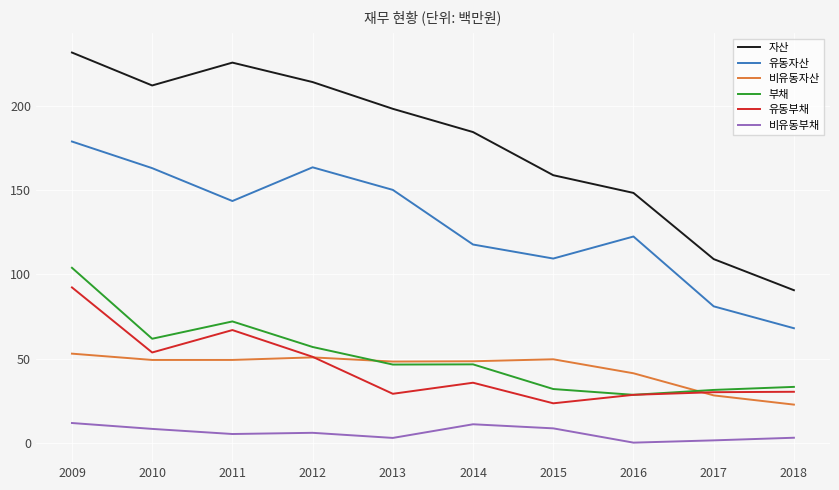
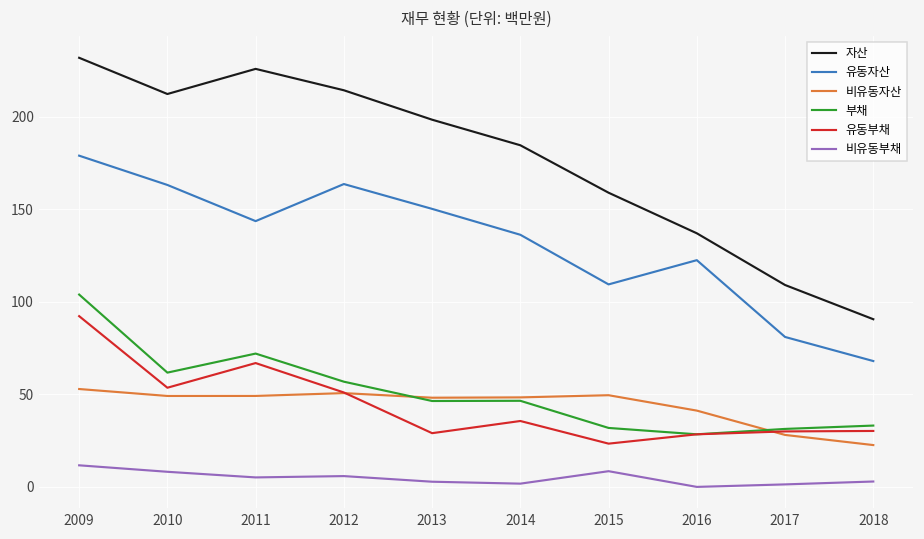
유동자산, 2014: 118 -> 136
비유동부채, 2014: 11 -> 2
자산, 2016: 148 -> 137
